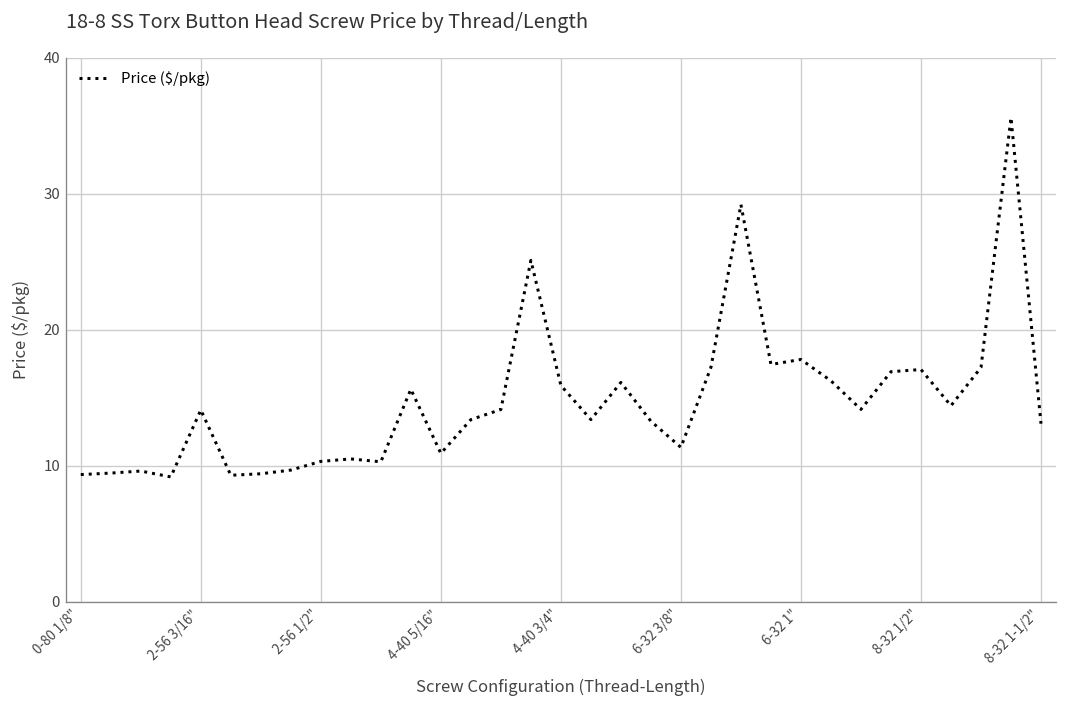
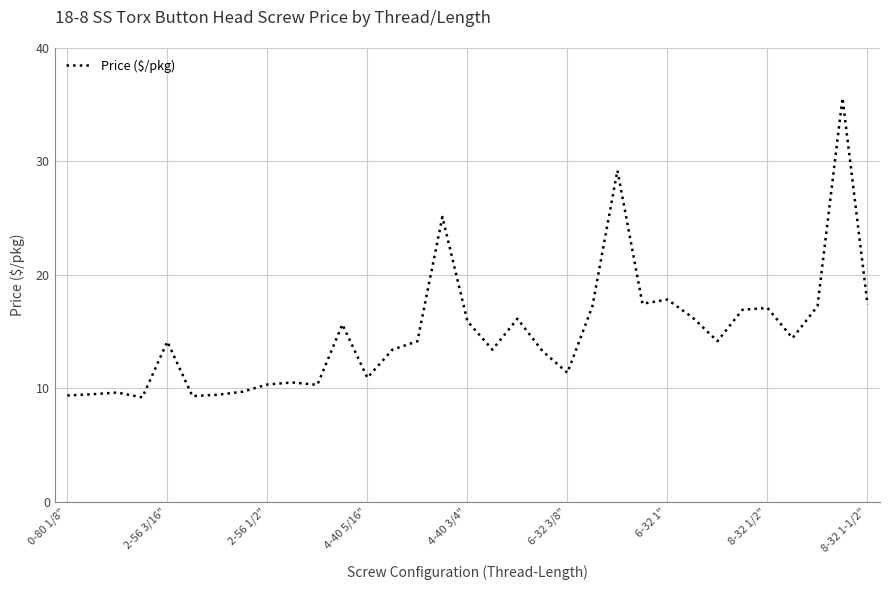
8-32 1-1/2": 13.1 -> 17.4
